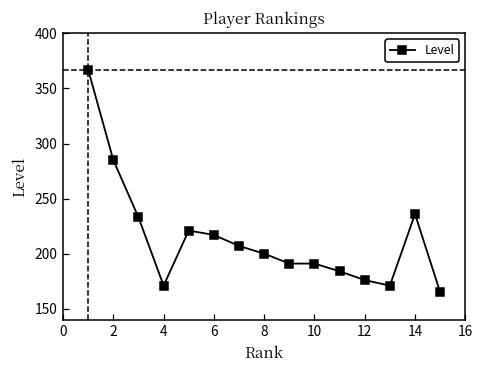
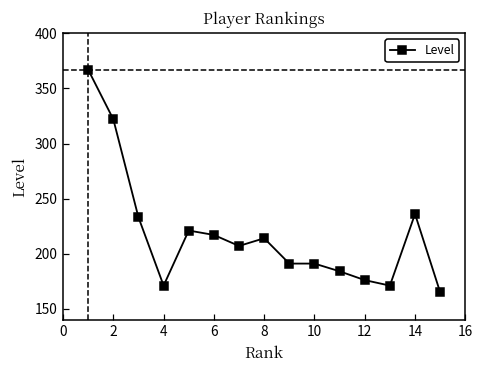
2: 285 -> 322
8: 200 -> 214
